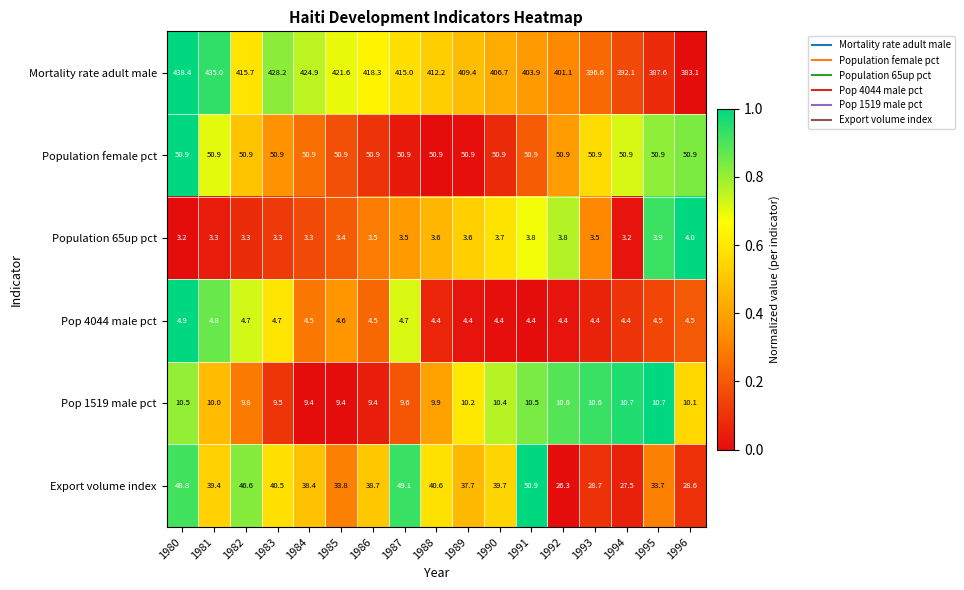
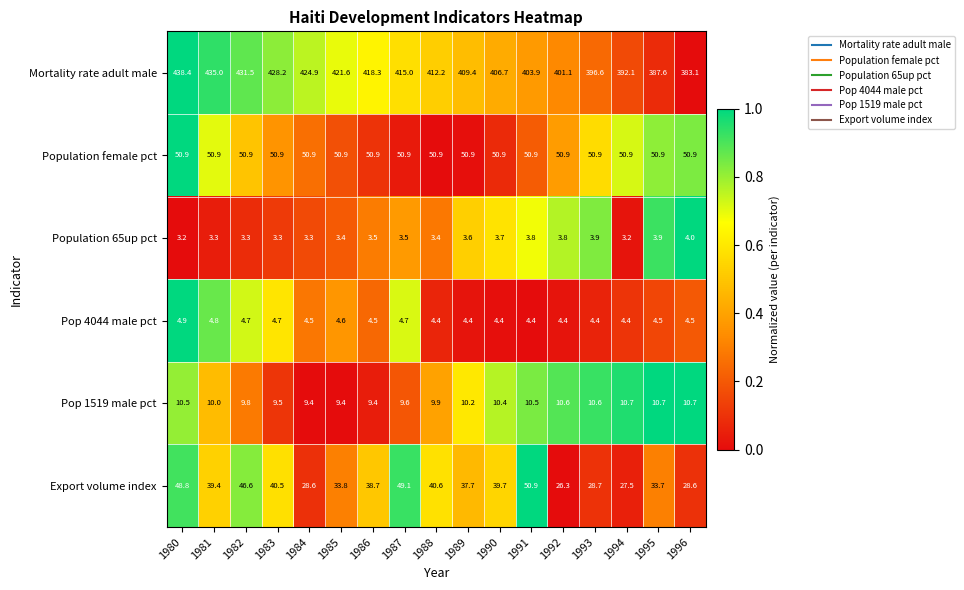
Mortality rate adult male, 1982: 415.7 -> 431.5
Population 65up pct, 1988: 3.6 -> 3.4
Population 65up pct, 1993: 3.5 -> 3.9
Pop 1519 male pct, 1996: 10.1 -> 10.7
Export volume index, 1984: 38.4 -> 28.6
